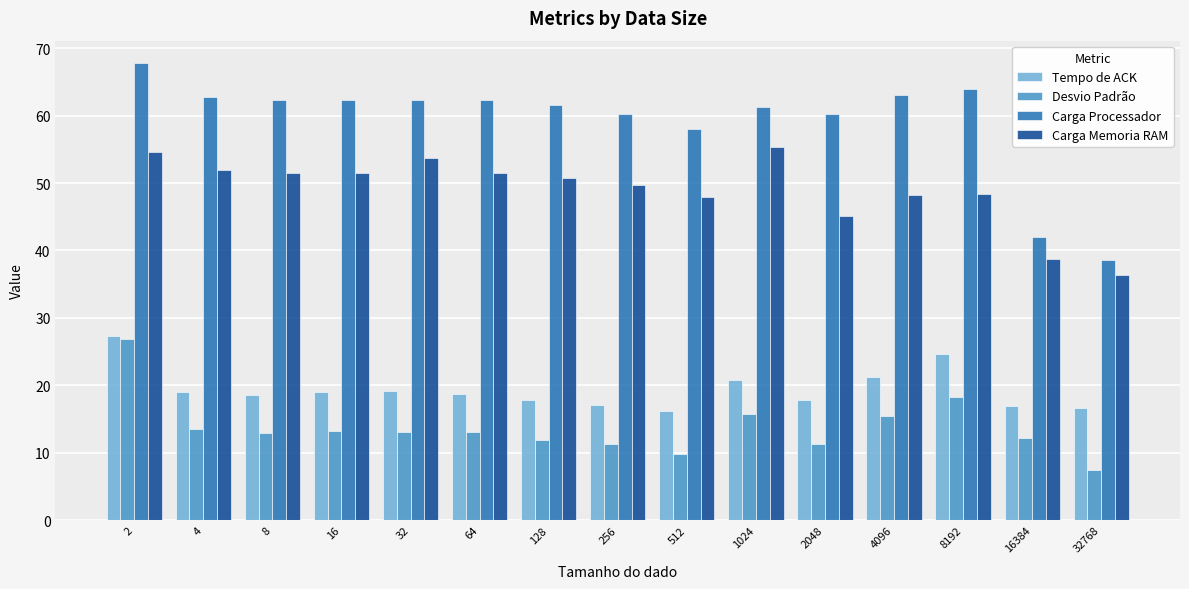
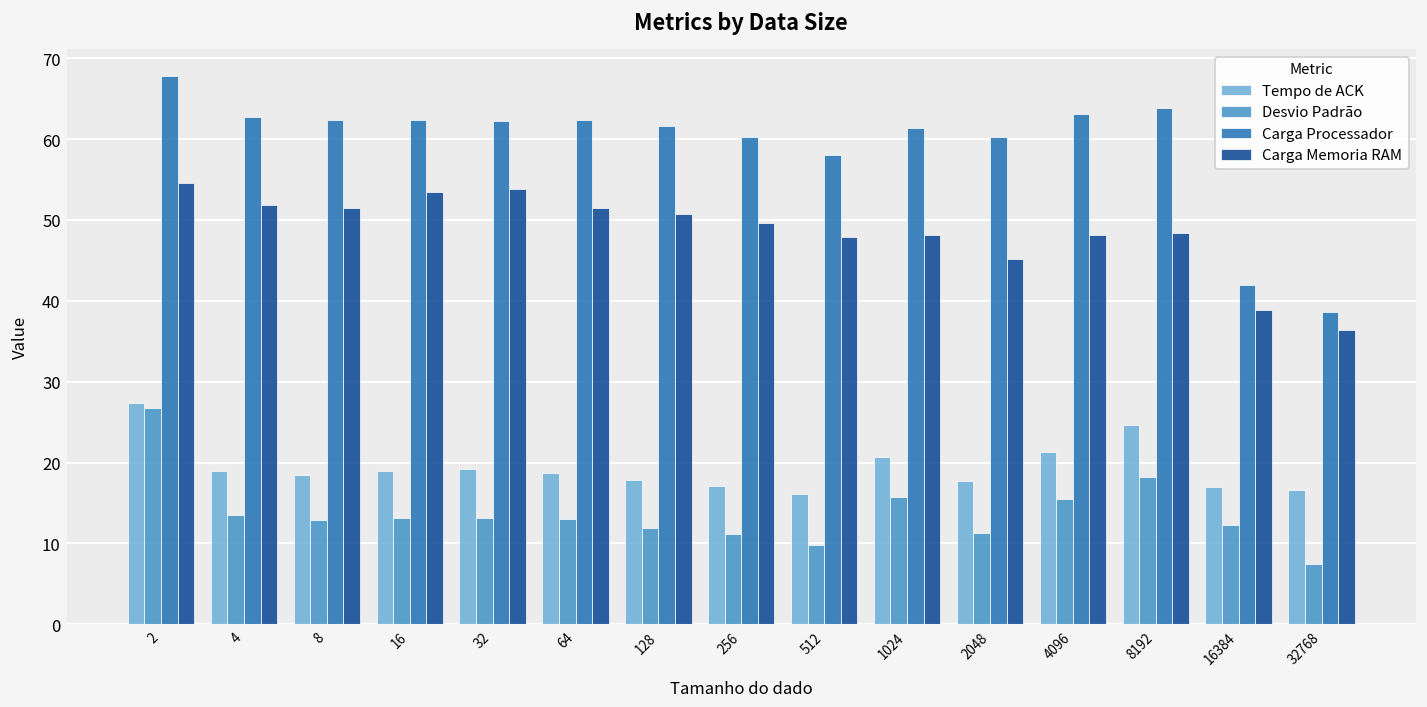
Carga Memoria RAM, 16: 52 -> 53
Carga Memoria RAM, 1024: 55 -> 48
